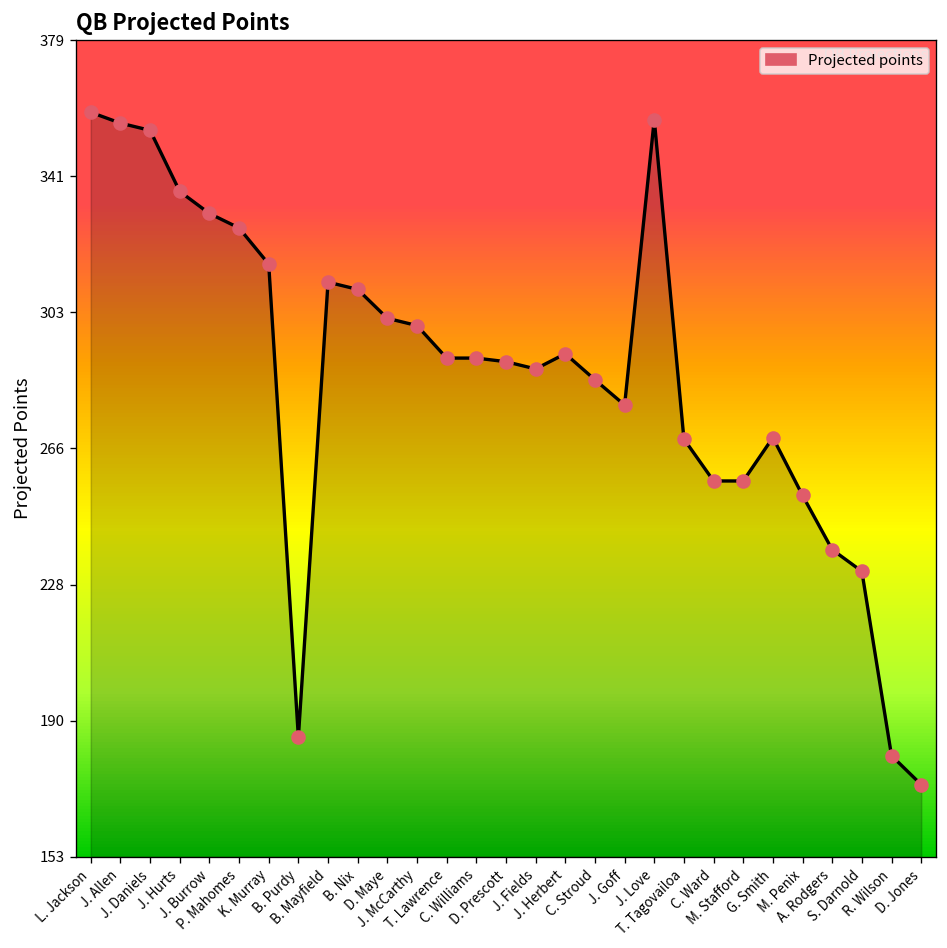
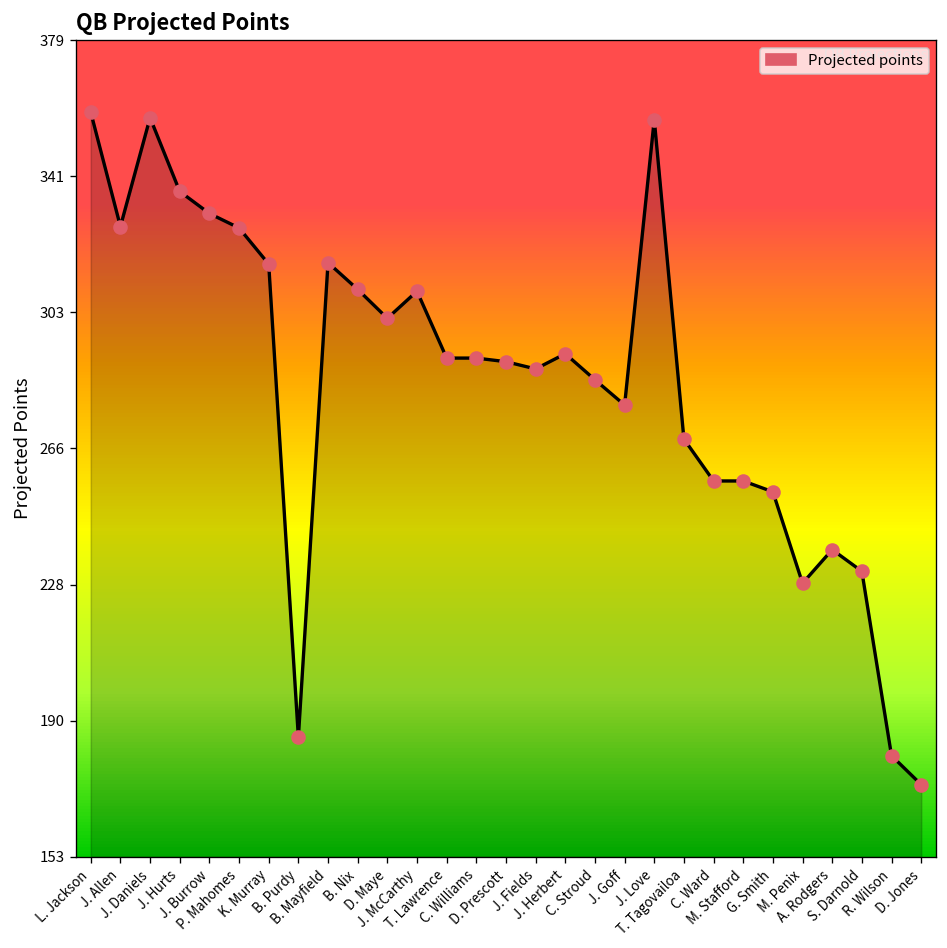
J. Allen: 356 -> 327
J. Daniels: 354 -> 358
B. Mayfield: 312 -> 317
J. McCarthy: 300 -> 310
G. Smith: 269 -> 254
M. Penix: 253 -> 229
